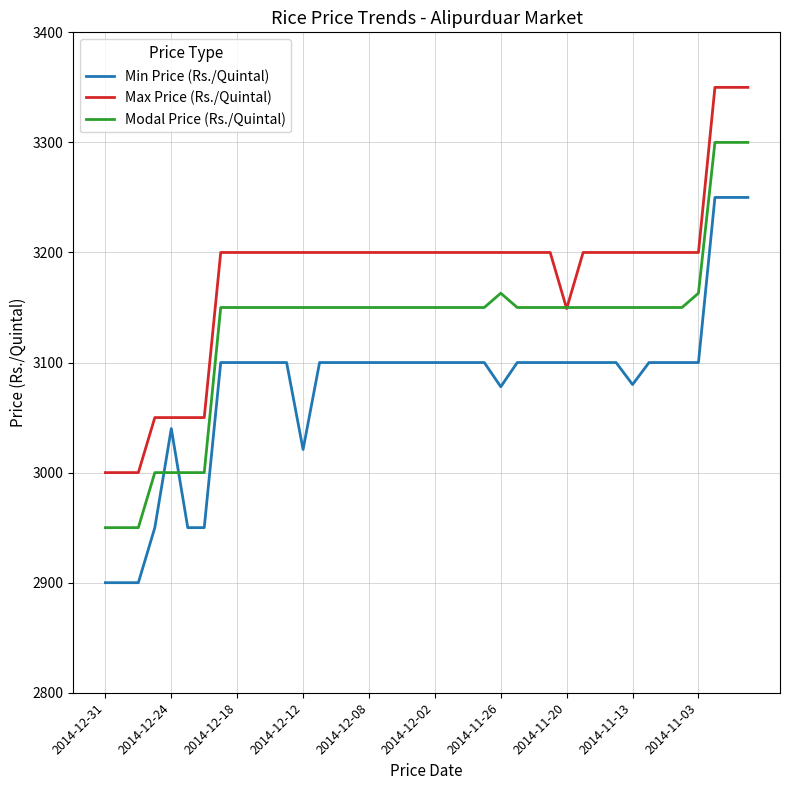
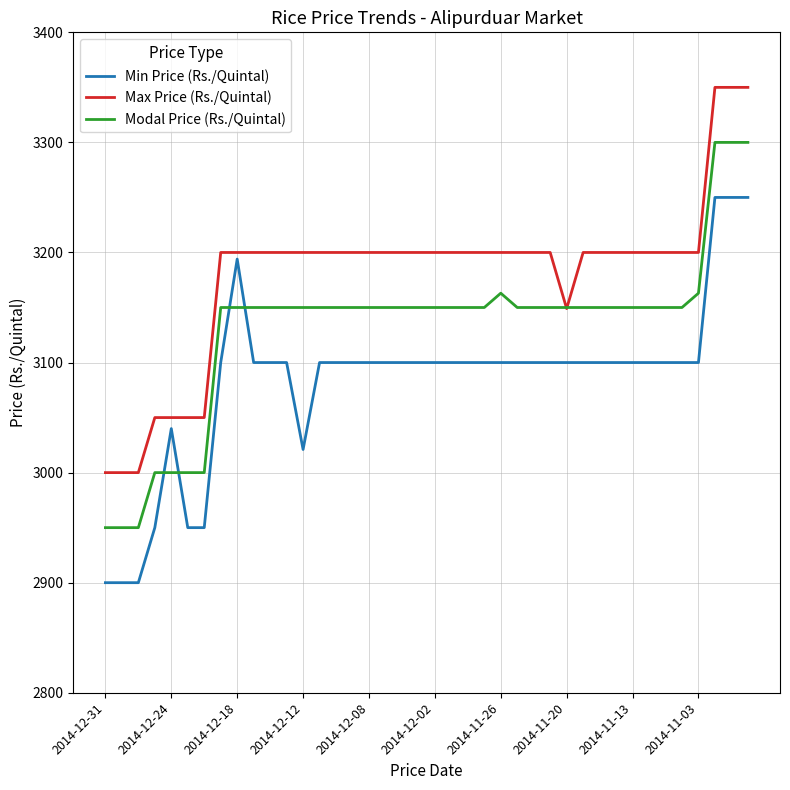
Min Price (Rs./Quintal), 2014-12-18: 3100 -> 3194
Min Price (Rs./Quintal), 2014-11-26: 3078 -> 3100
Min Price (Rs./Quintal), 2014-11-13: 3080 -> 3100
